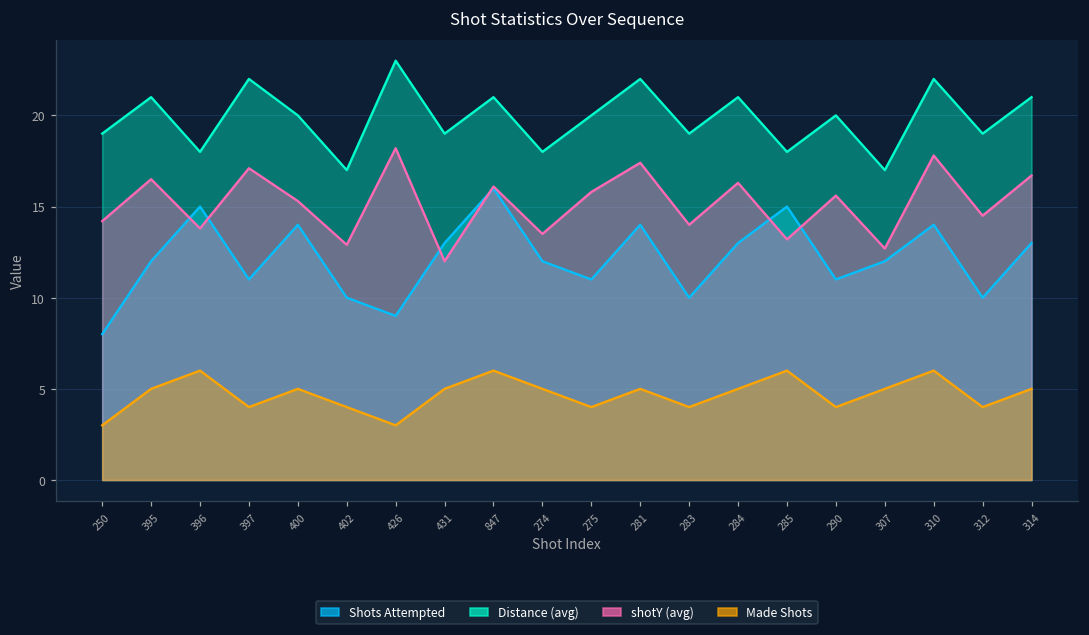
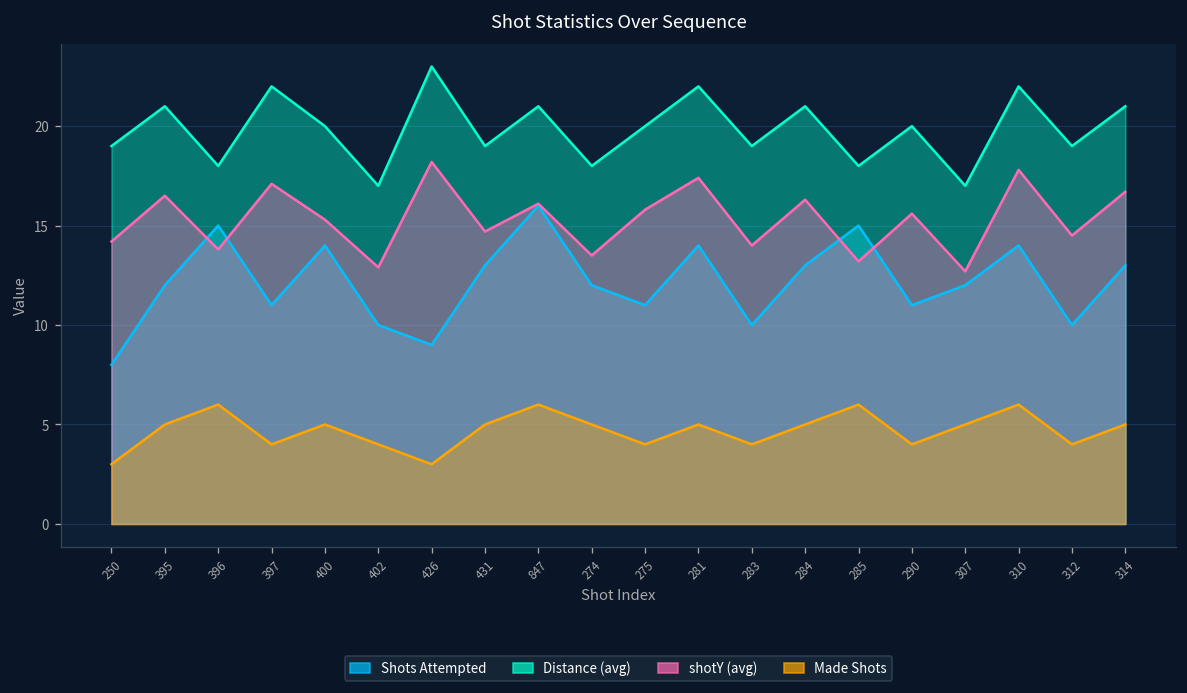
shotY (avg), 431: 12.0 -> 14.7
